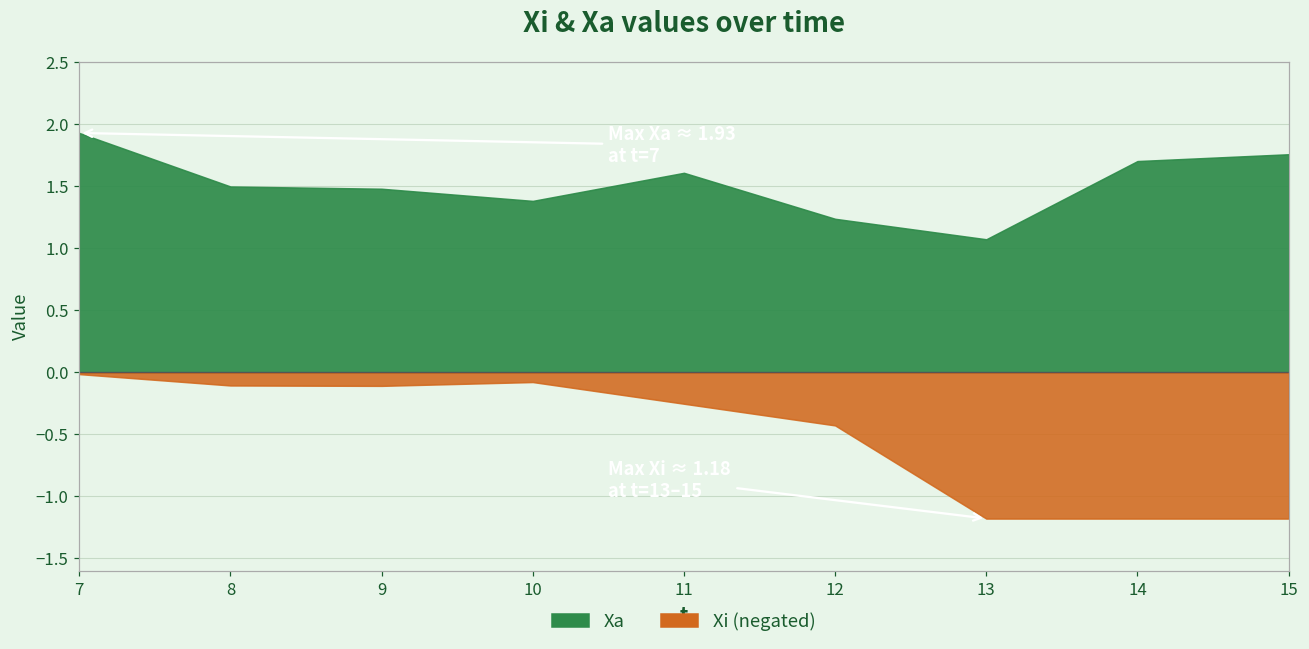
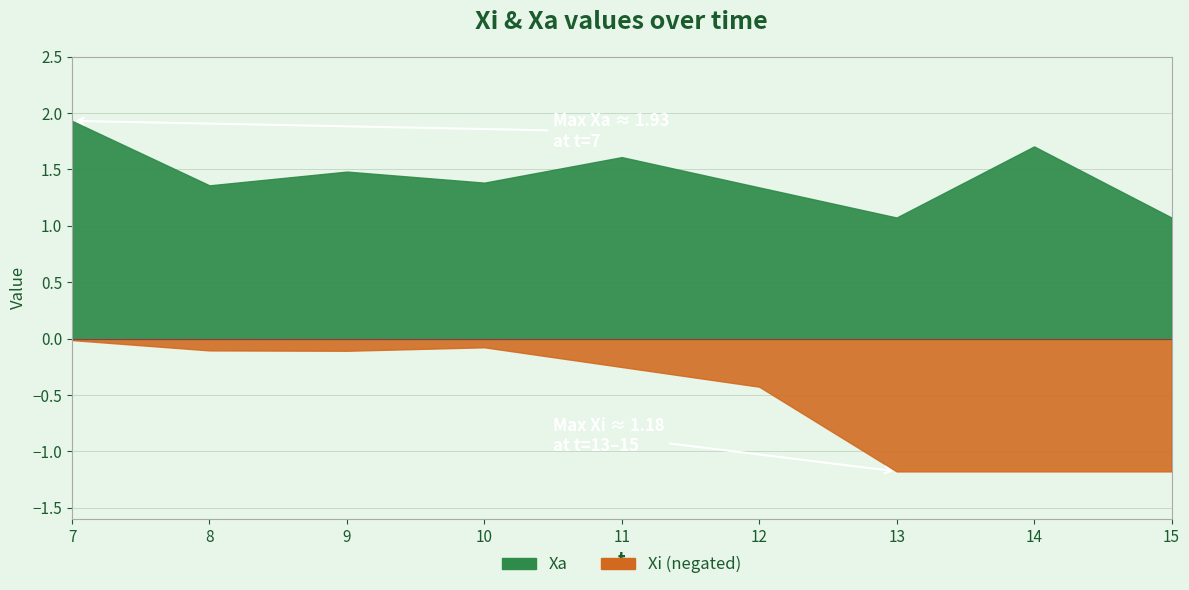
Xa, 8: 1.50 -> 1.36
Xa, 12: 1.24 -> 1.34
Xa, 15: 1.76 -> 1.07
